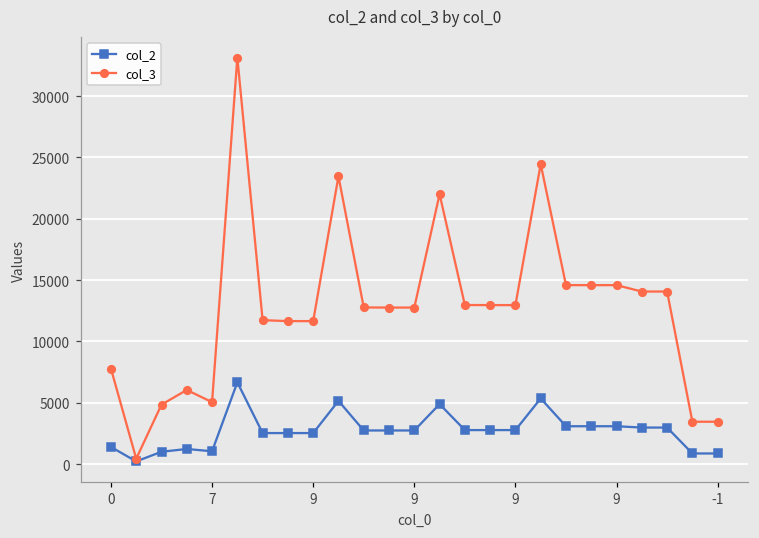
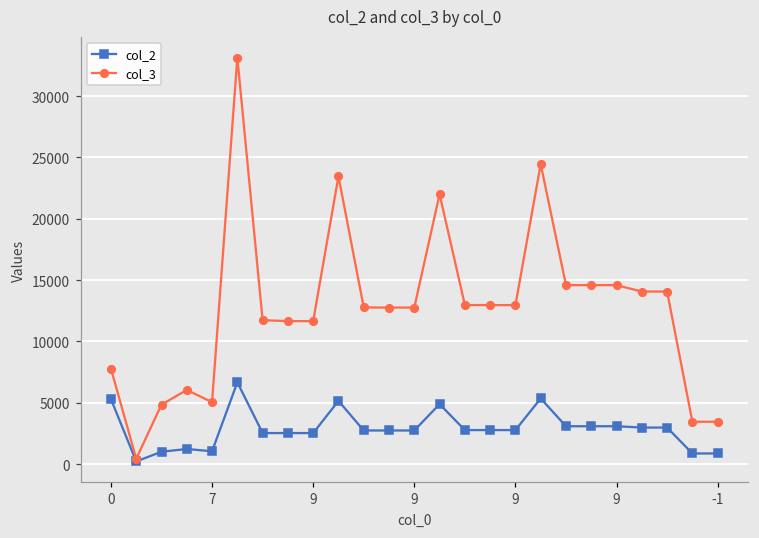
col_2, 0: 1400 -> 5300
